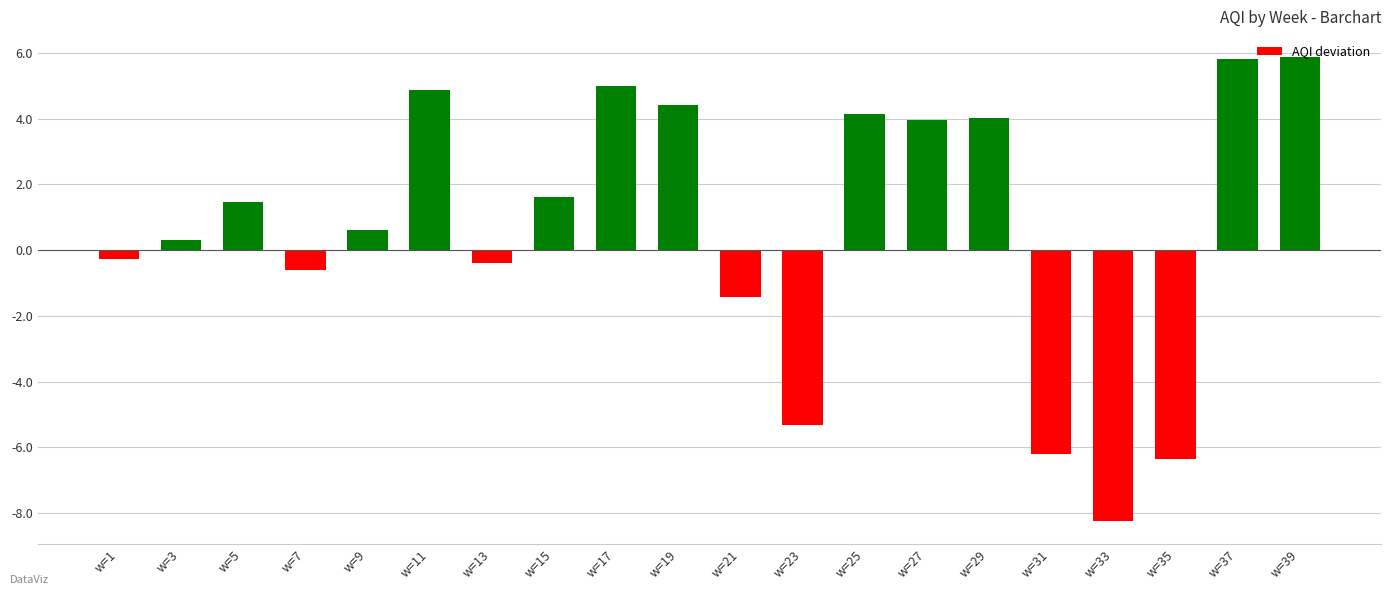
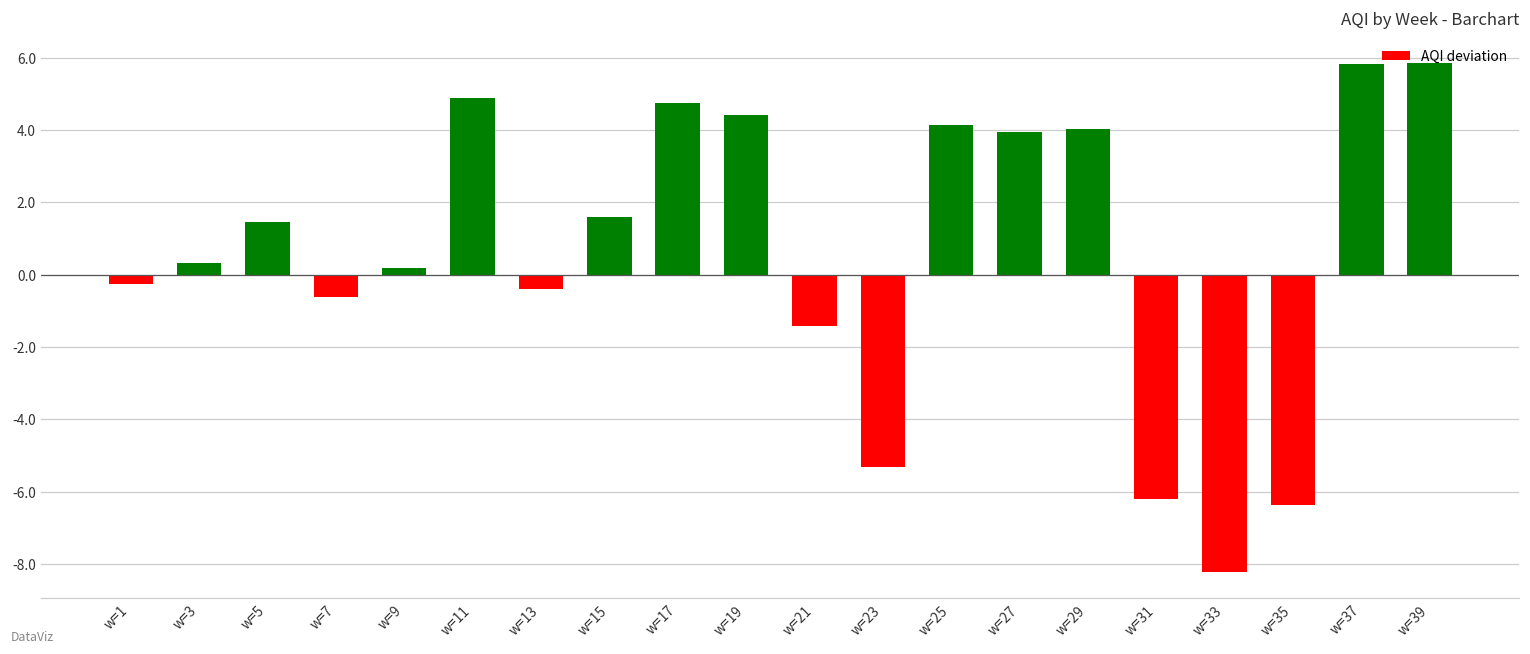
w=9: 0.6 -> 0.2
w=17: 5.0 -> 4.7
